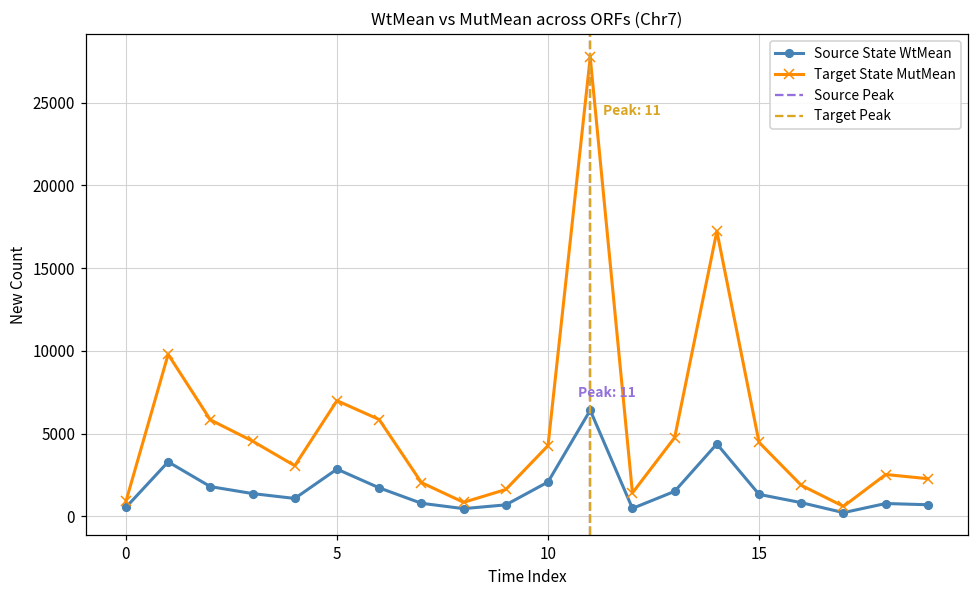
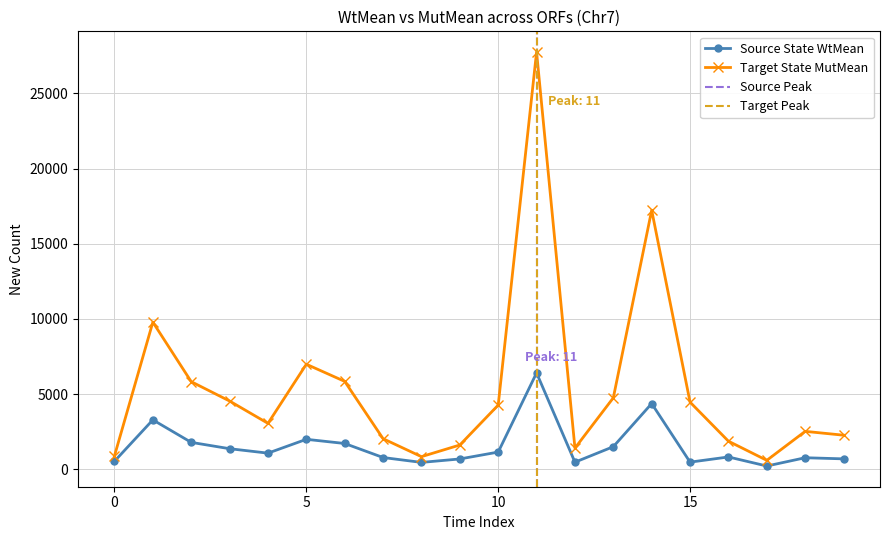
Source State WtMean, 5: 2800 -> 2000
Source State WtMean, 10: 2100 -> 1100
Source State WtMean, 15: 1300 -> 500
